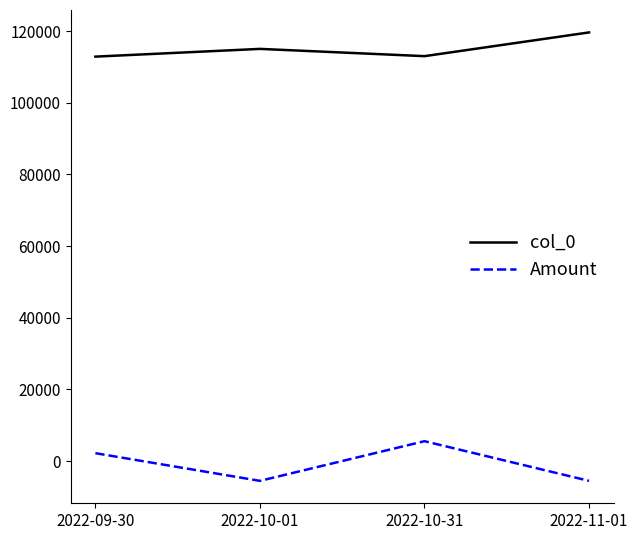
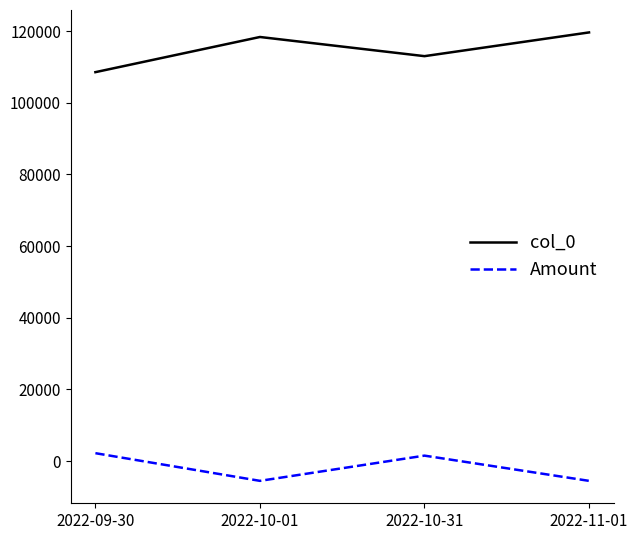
col_0, 2022-09-30: 113000 -> 109000
col_0, 2022-10-01: 115000 -> 118000
Amount, 2022-10-31: 6000 -> 2000
